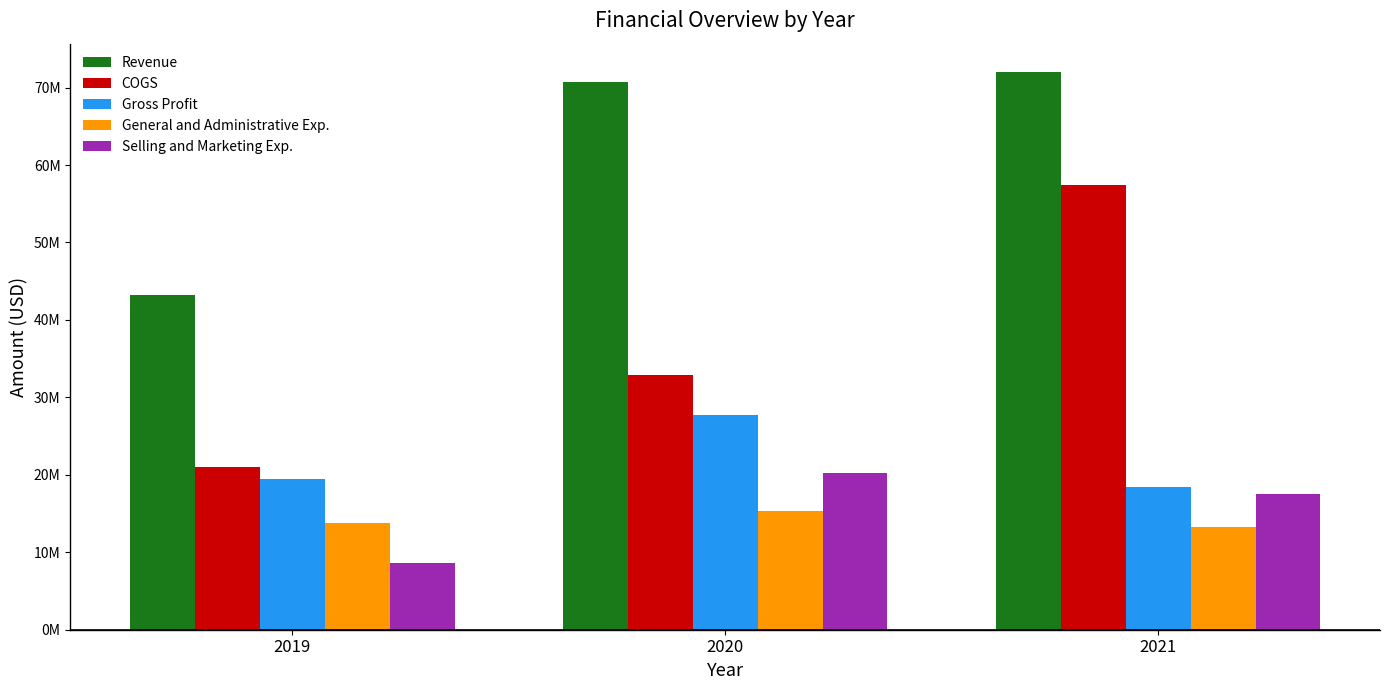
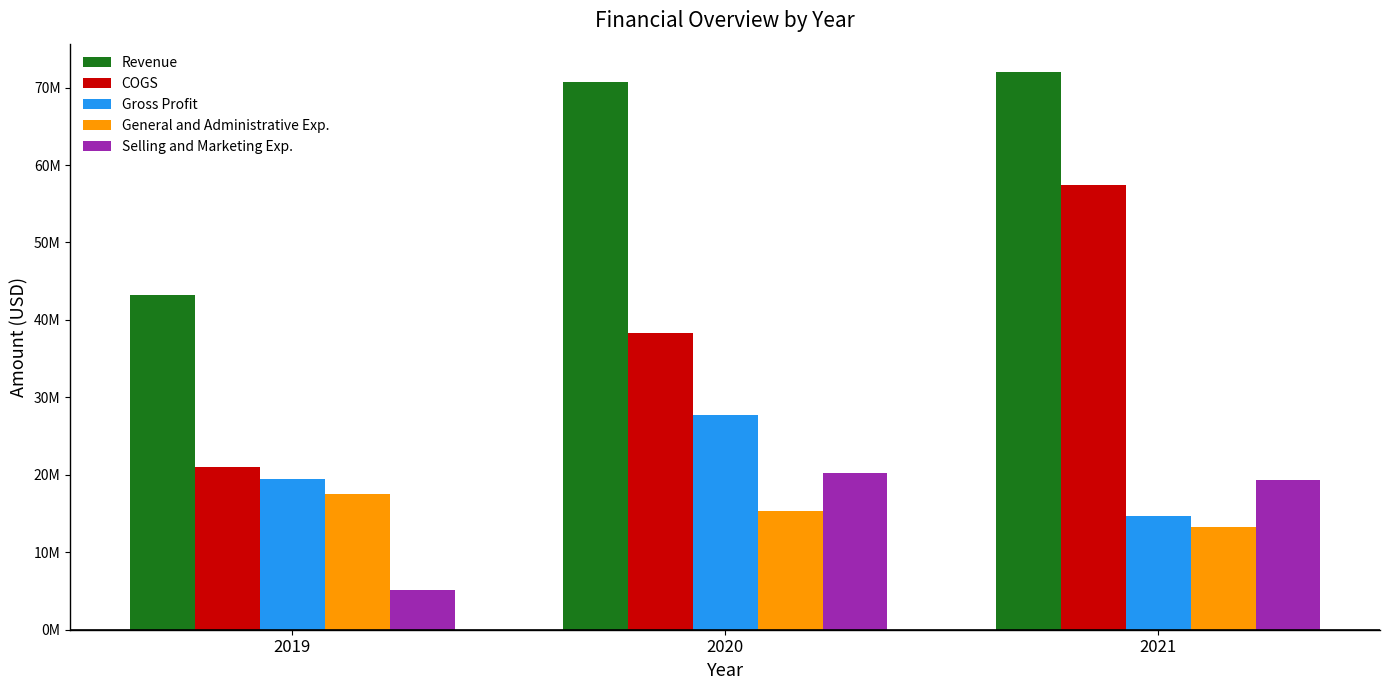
General and Administrative Exp., 2019: 14000000 -> 17000000
Selling and Marketing Exp., 2019: 9000000 -> 5000000
COGS, 2020: 33000000 -> 38000000
Gross Profit, 2021: 18000000 -> 15000000
Selling and Marketing Exp., 2021: 18000000 -> 19000000
